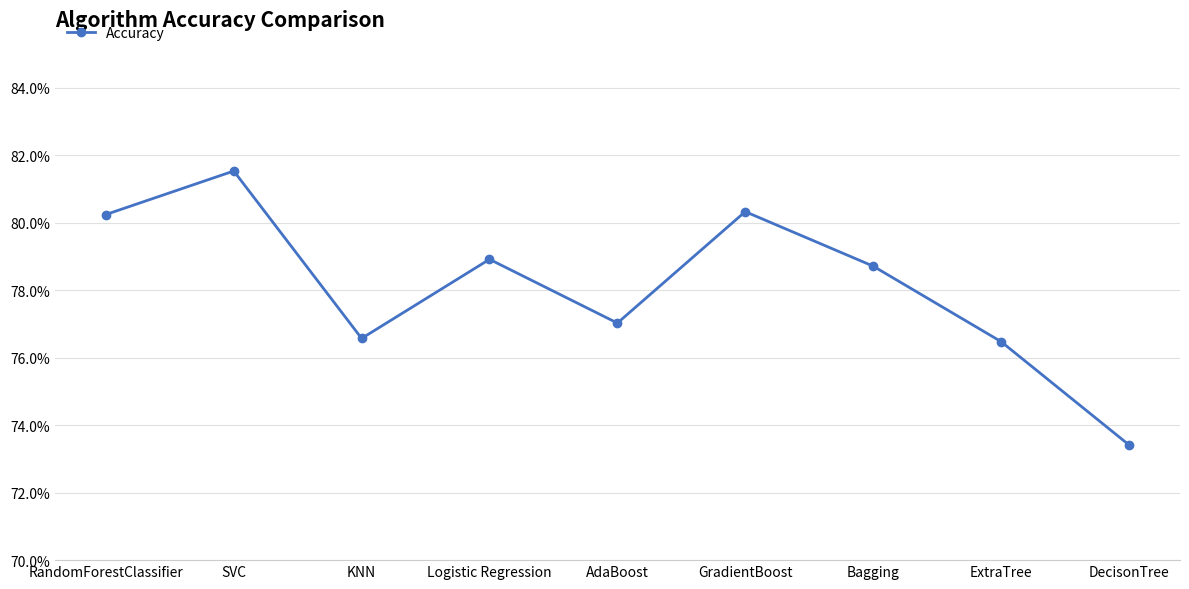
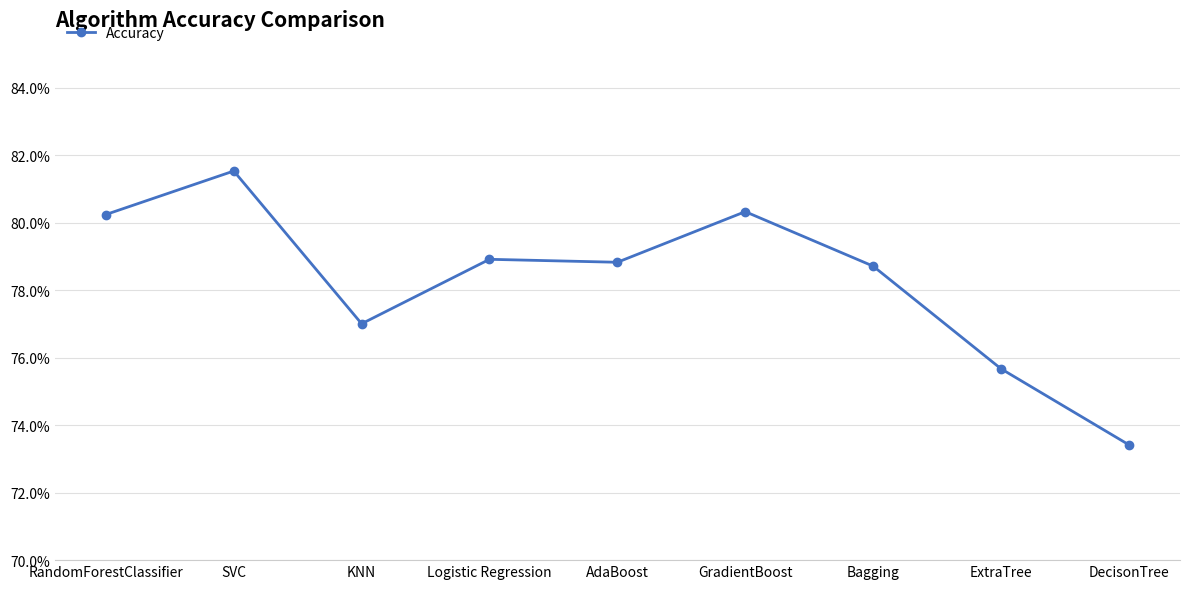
KNN: 76.6% -> 77.0%
AdaBoost: 77.0% -> 78.8%
ExtraTree: 76.5% -> 75.7%
